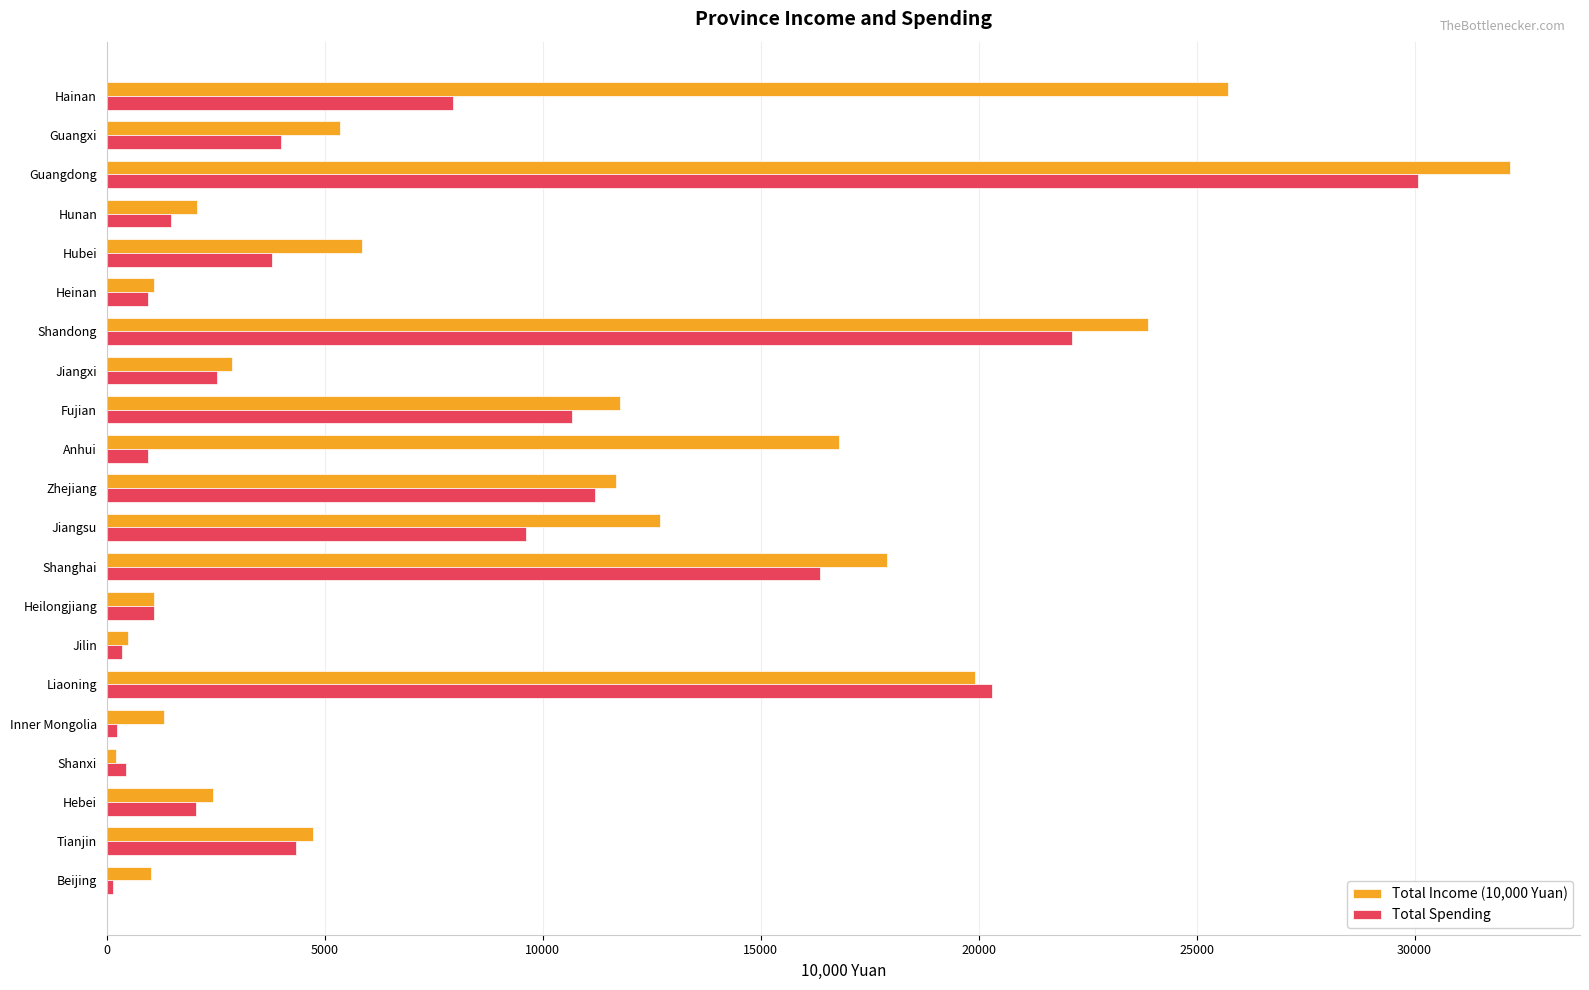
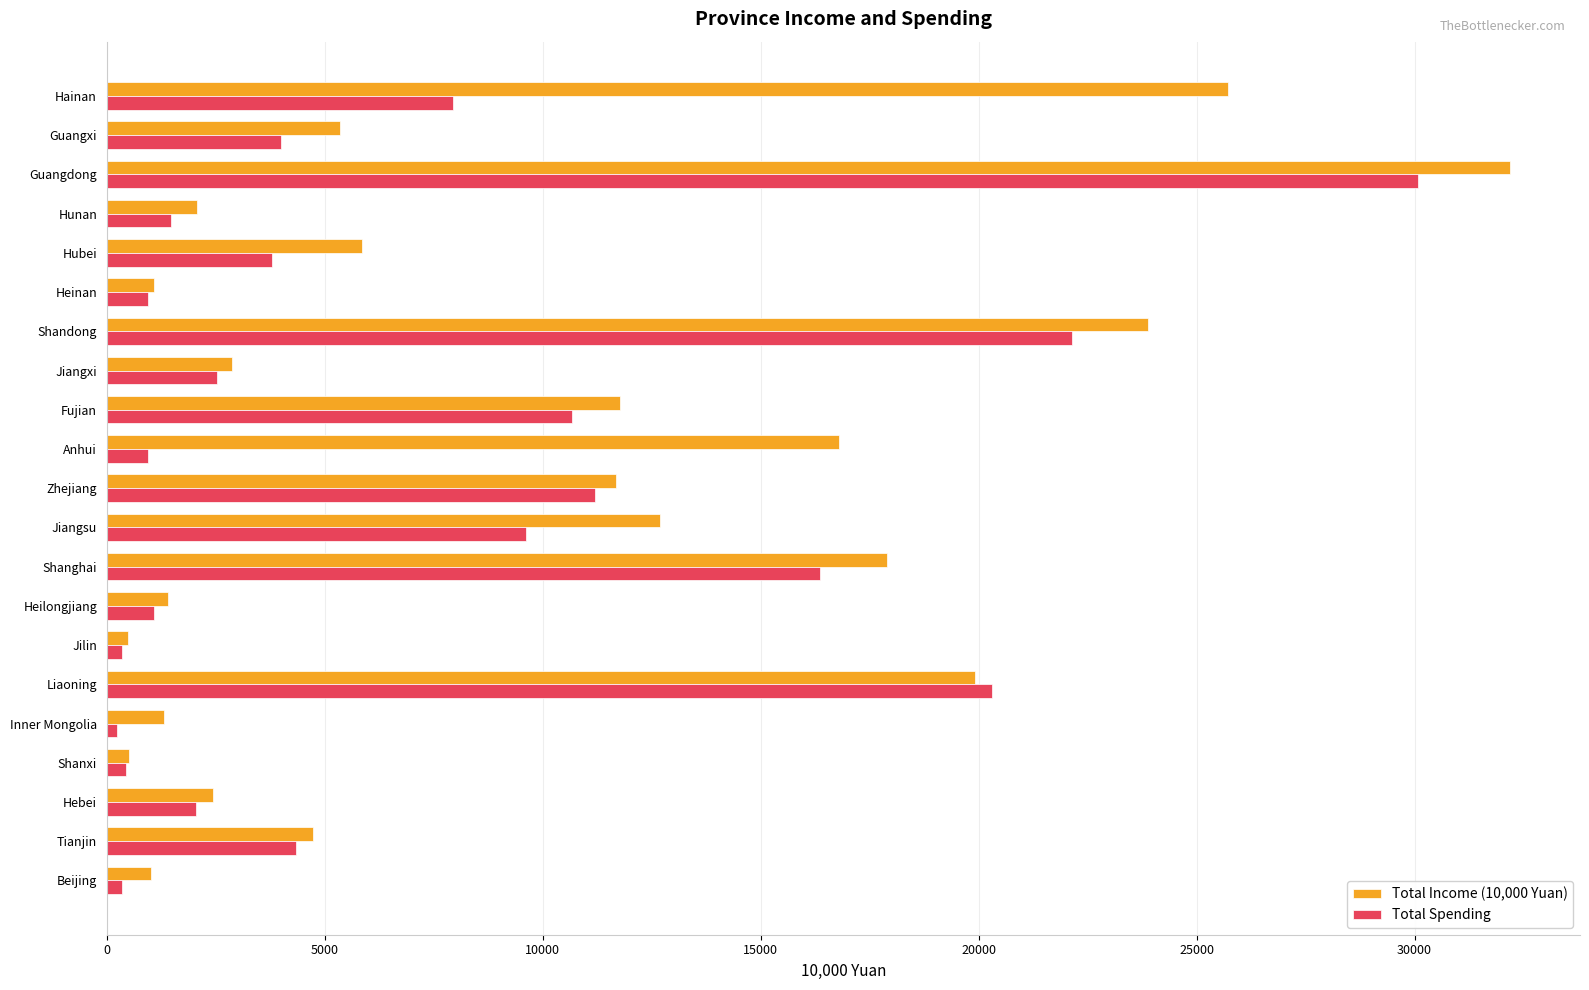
Total Income (10,000 Yuan), Heilongjiang: 1100 -> 1400
Total Income (10,000 Yuan), Shanxi: 200 -> 500
Total Spending, Beijing: 100 -> 300
